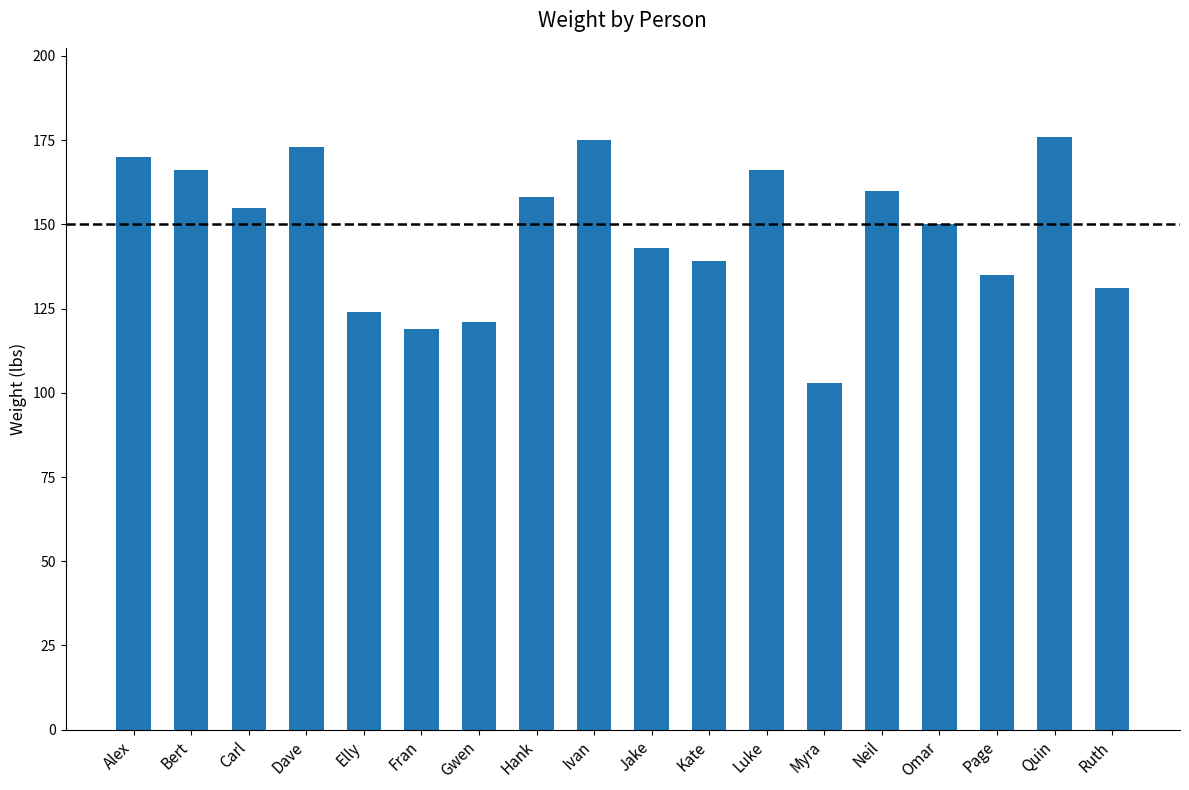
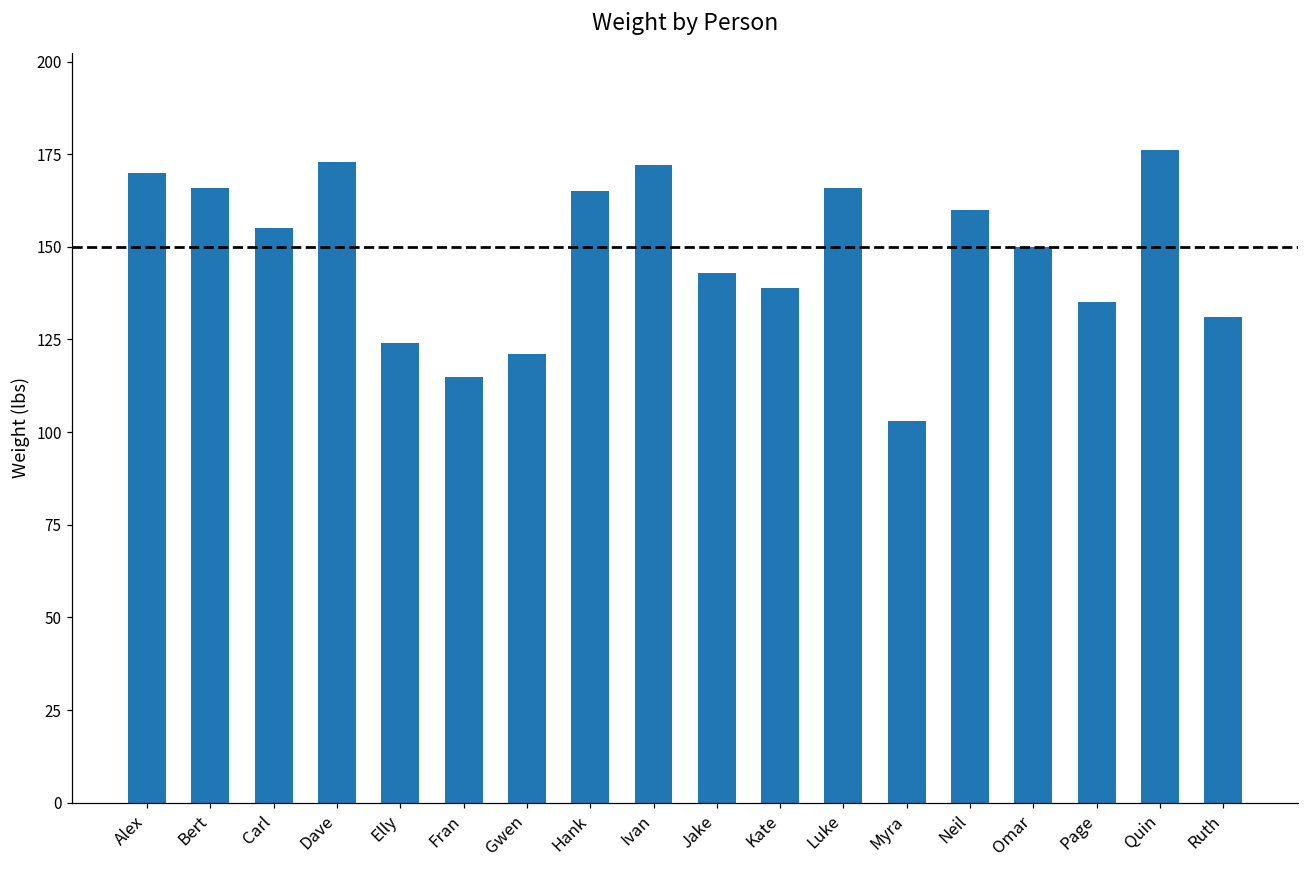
Fran: 119 -> 115
Hank: 158 -> 165
Ivan: 175 -> 172
